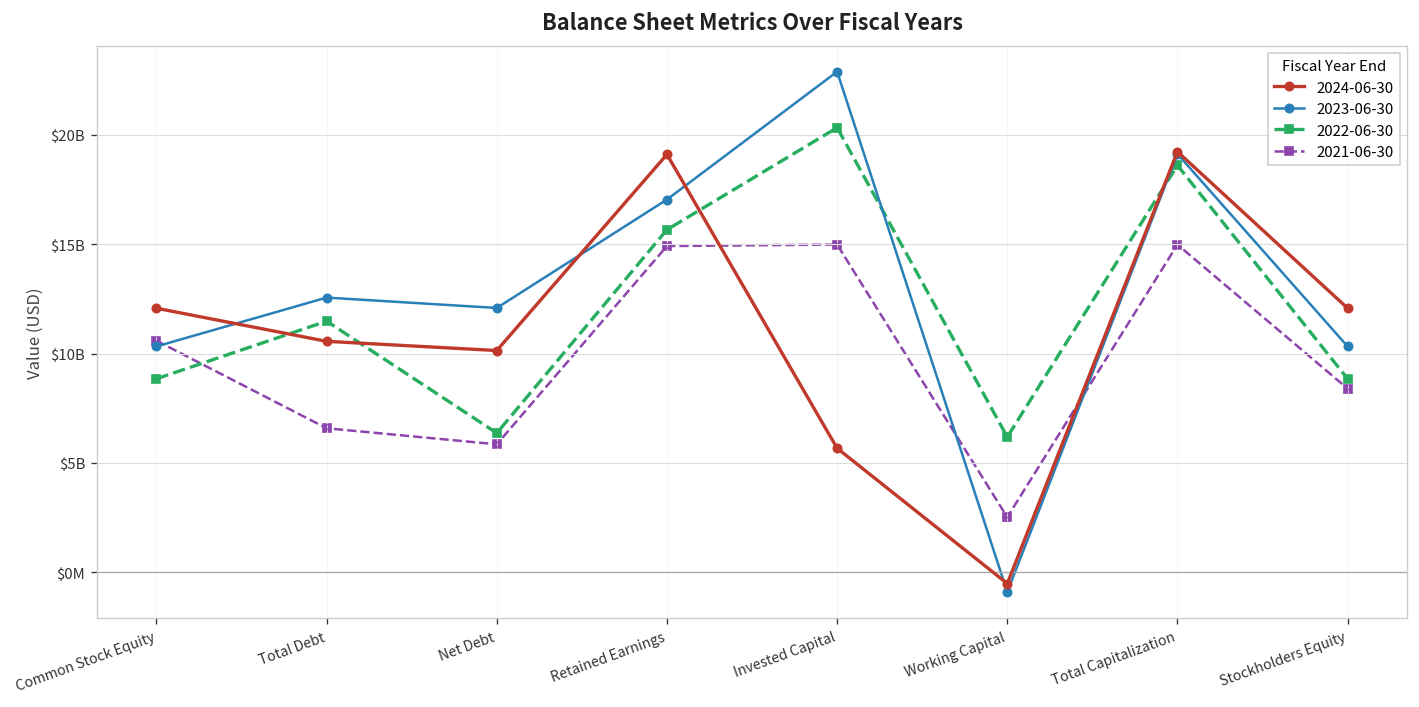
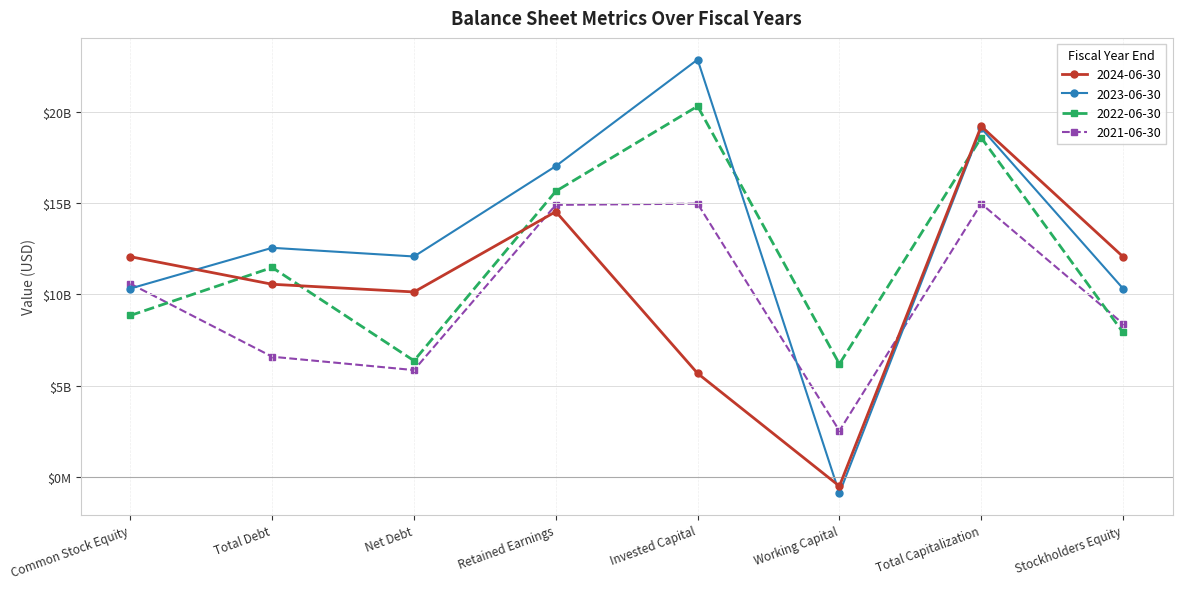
2024-06-30, Retained Earnings: $19100000000 -> $14500000000
2022-06-30, Stockholders Equity: $8800000000 -> $7900000000
